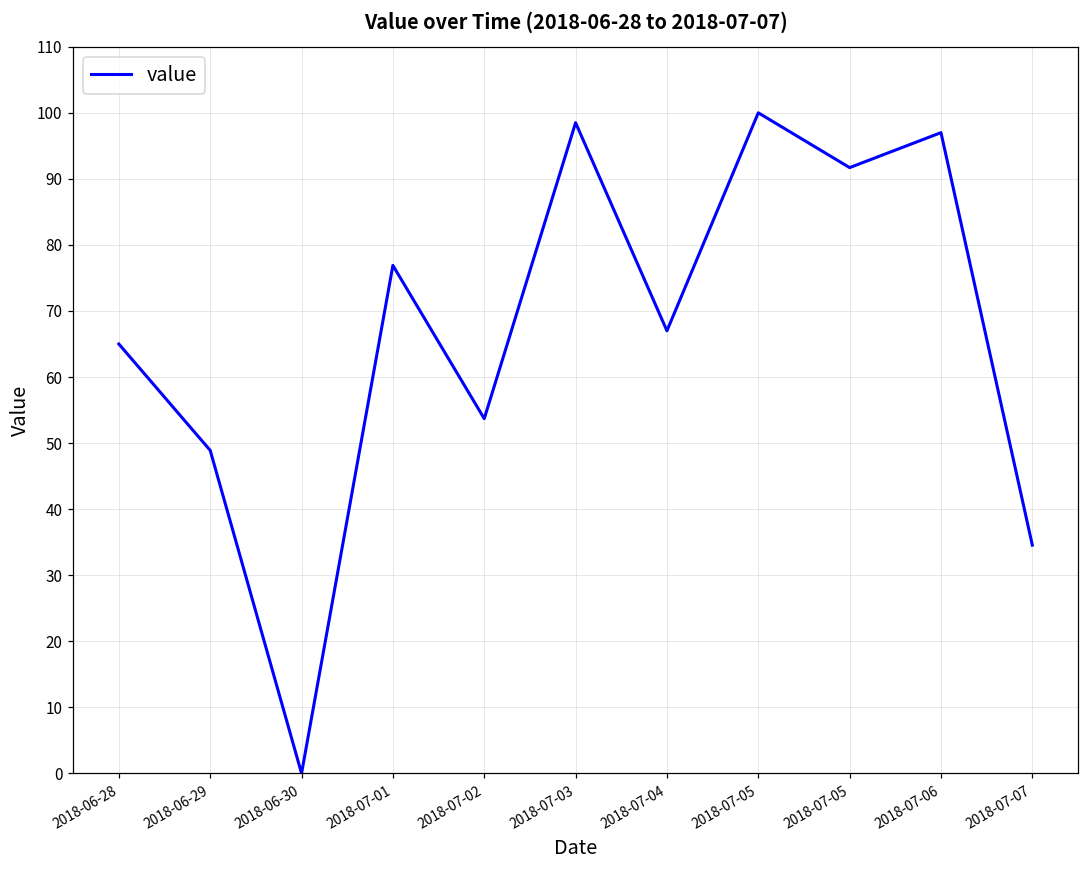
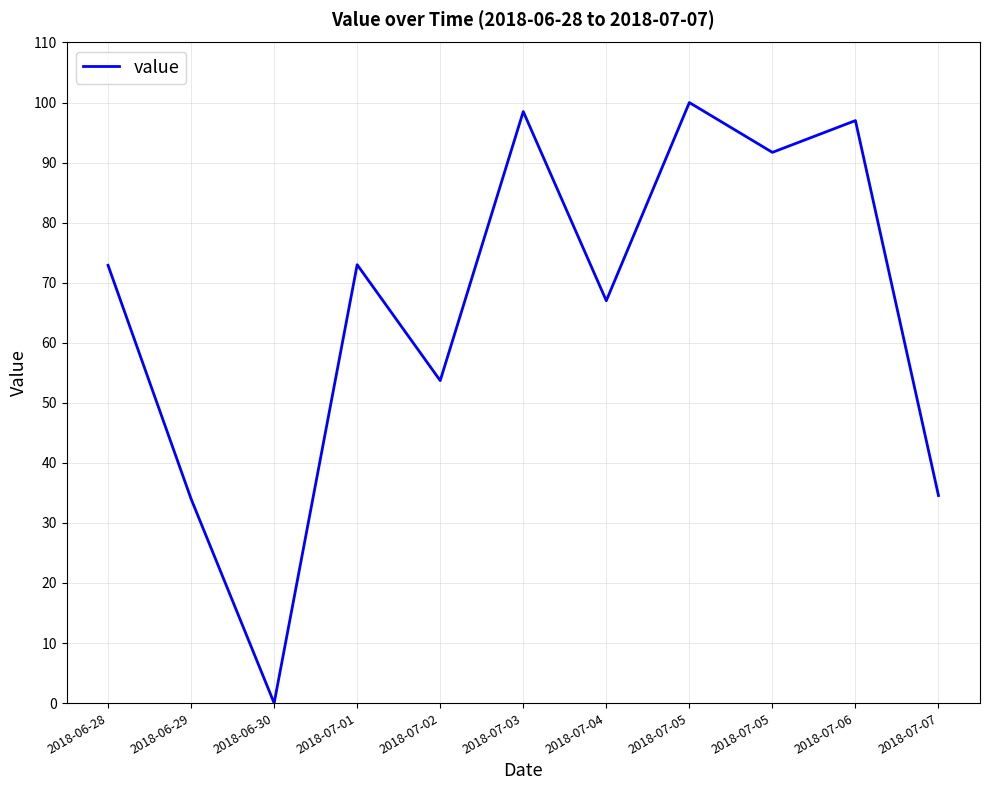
2018-06-28: 65 -> 73
2018-06-29: 49 -> 34
2018-07-01: 77 -> 73
